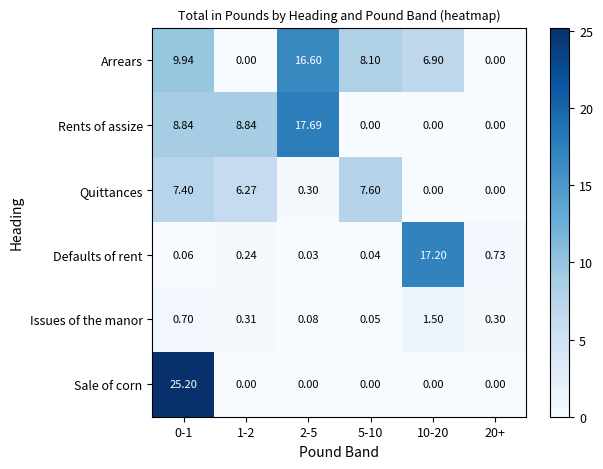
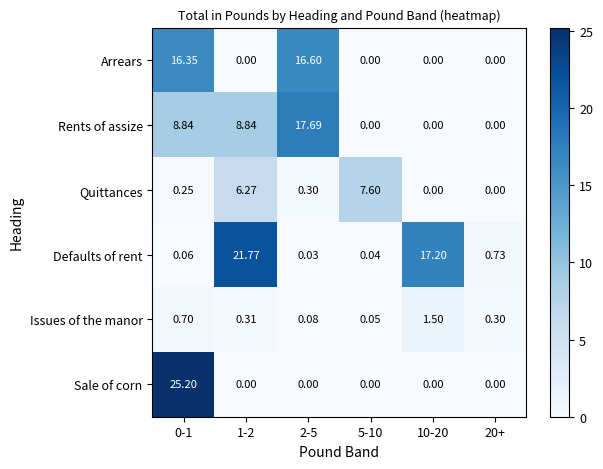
Arrears, 0-1: 9.94 -> 16.35
Arrears, 5-10: 8.10 -> 0.00
Arrears, 10-20: 6.90 -> 0.00
Quittances, 0-1: 7.40 -> 0.25
Defaults of rent, 1-2: 0.24 -> 21.77
